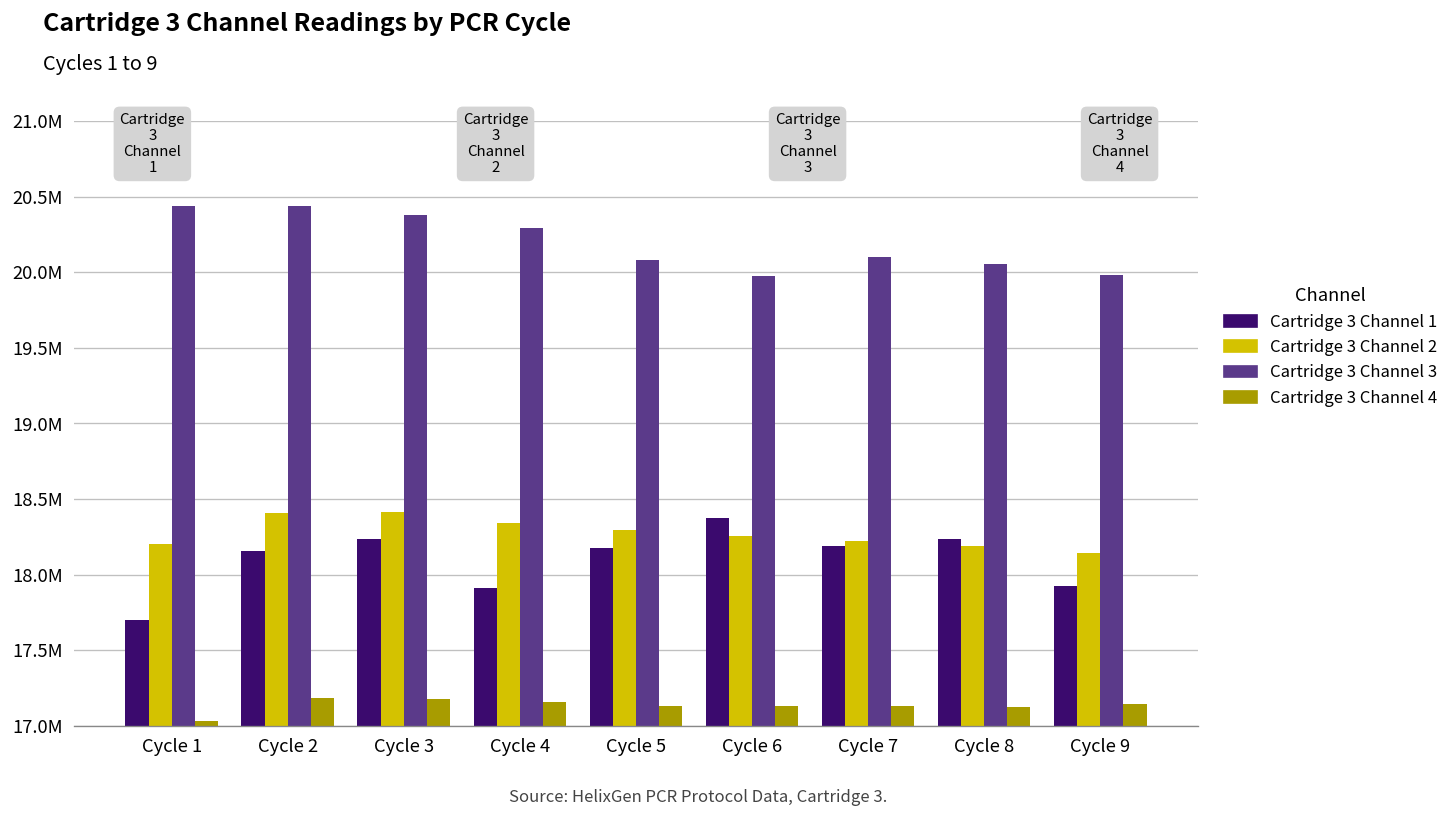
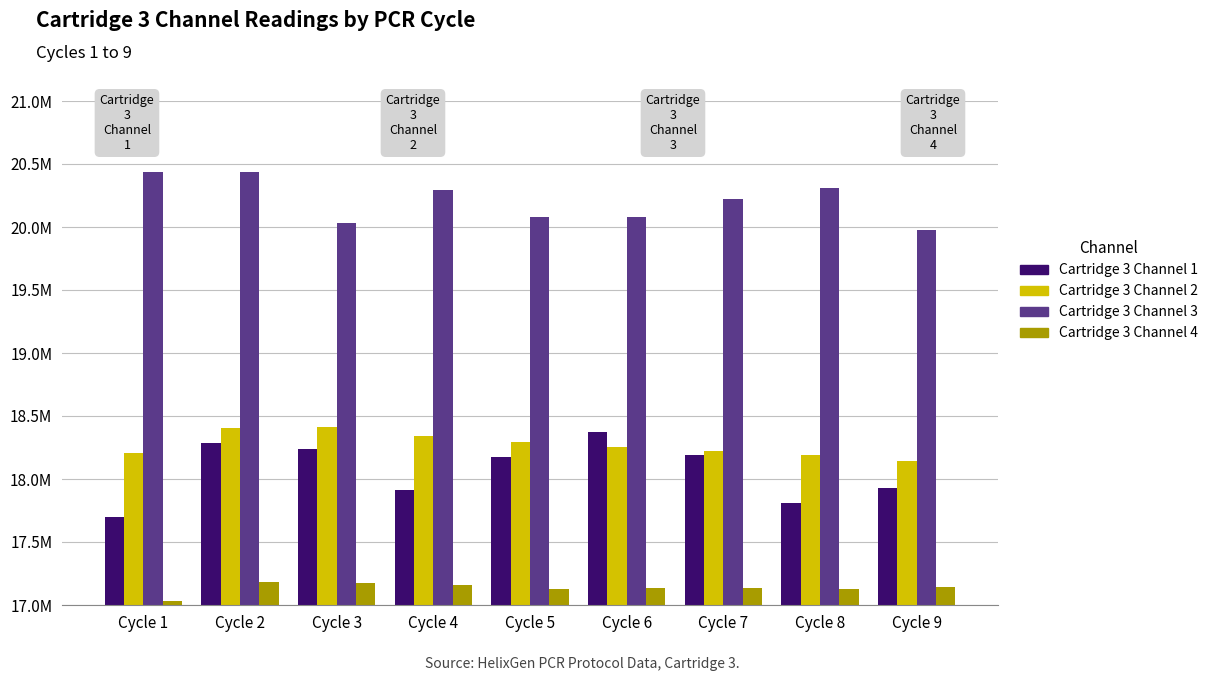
Cartridge 3 Channel 1, Cycle 2: 18160000 -> 18290000
Cartridge 3 Channel 3, Cycle 3: 20380000 -> 20030000
Cartridge 3 Channel 3, Cycle 6: 19970000 -> 20080000
Cartridge 3 Channel 3, Cycle 7: 20100000 -> 20220000
Cartridge 3 Channel 1, Cycle 8: 18240000 -> 17810000
Cartridge 3 Channel 3, Cycle 8: 20060000 -> 20310000
